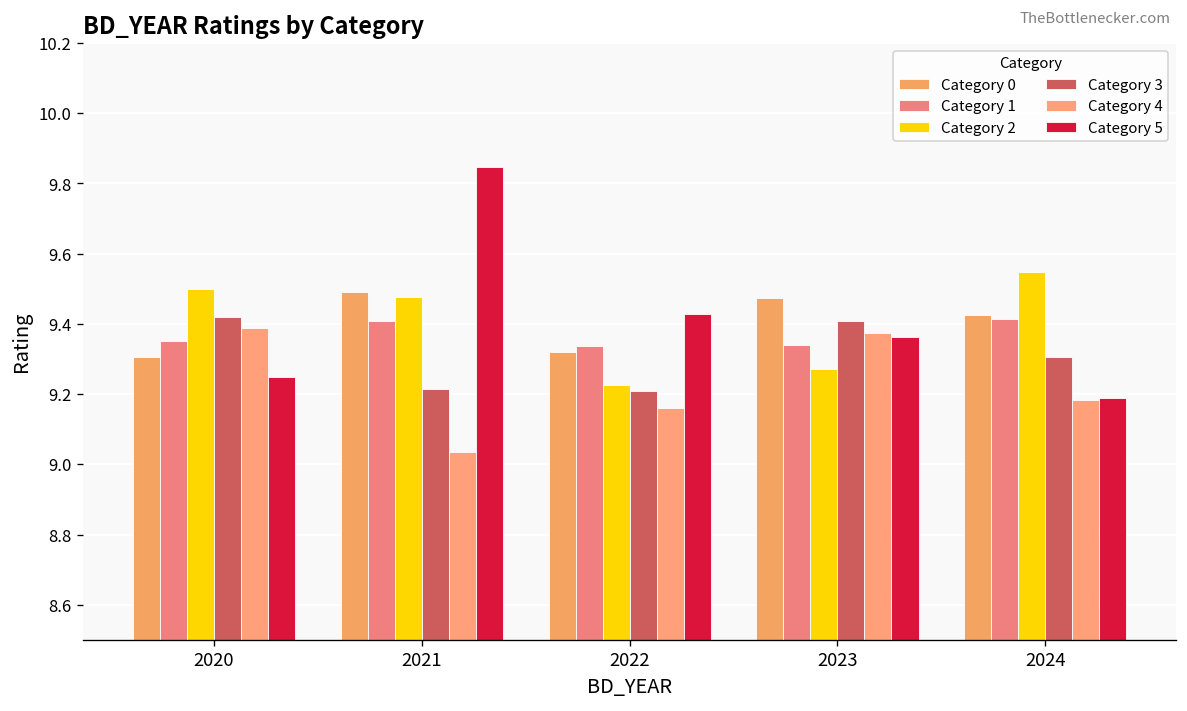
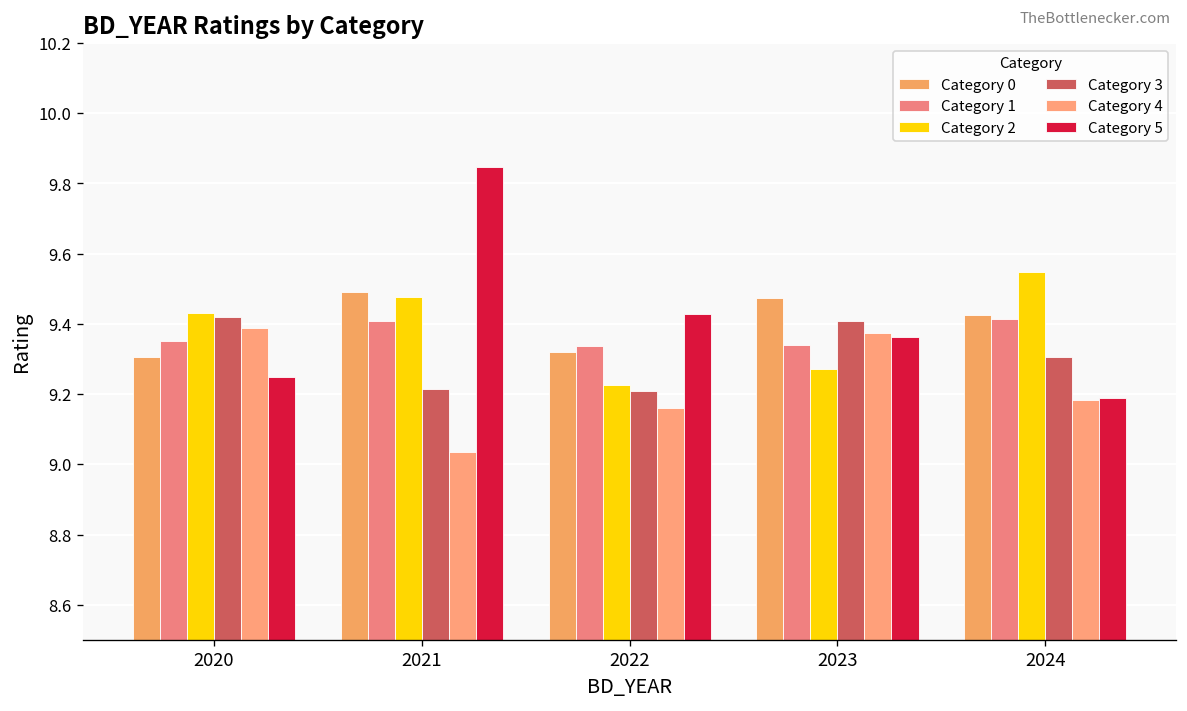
Category 2, 2020: 9.50 -> 9.43
